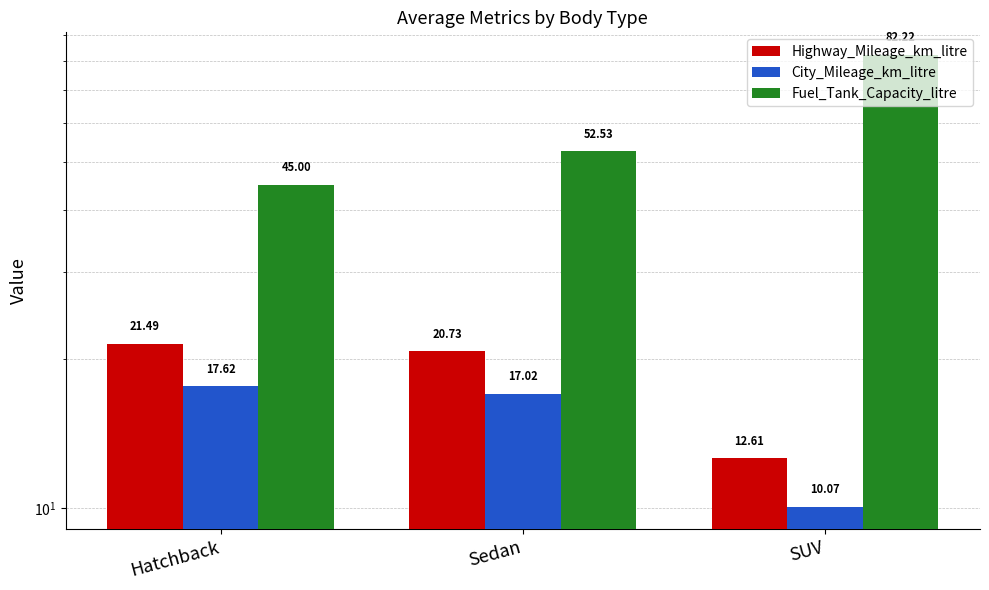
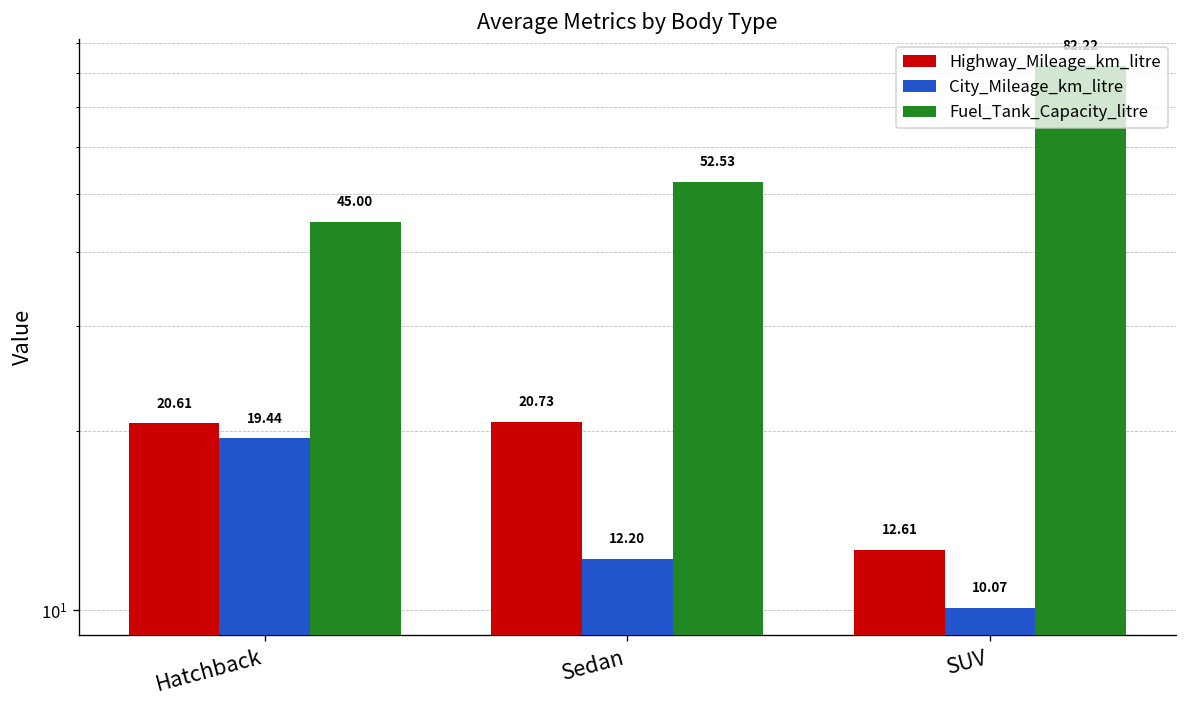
Highway_Mileage_km_litre, Hatchback: 21.49 -> 20.61
City_Mileage_km_litre, Hatchback: 17.62 -> 19.44
City_Mileage_km_litre, Sedan: 17.02 -> 12.20
